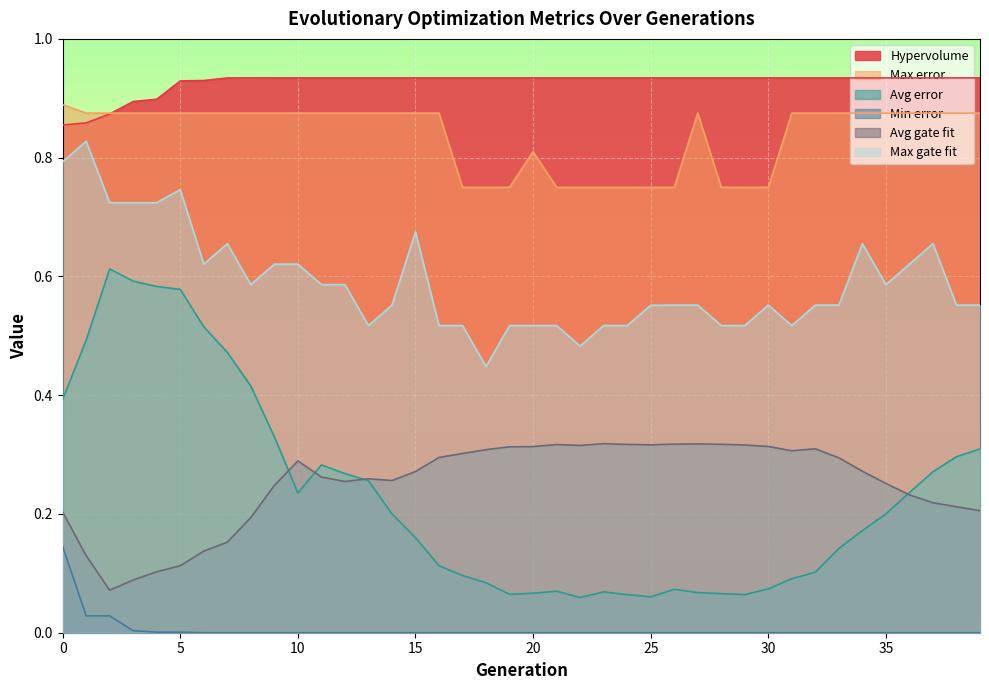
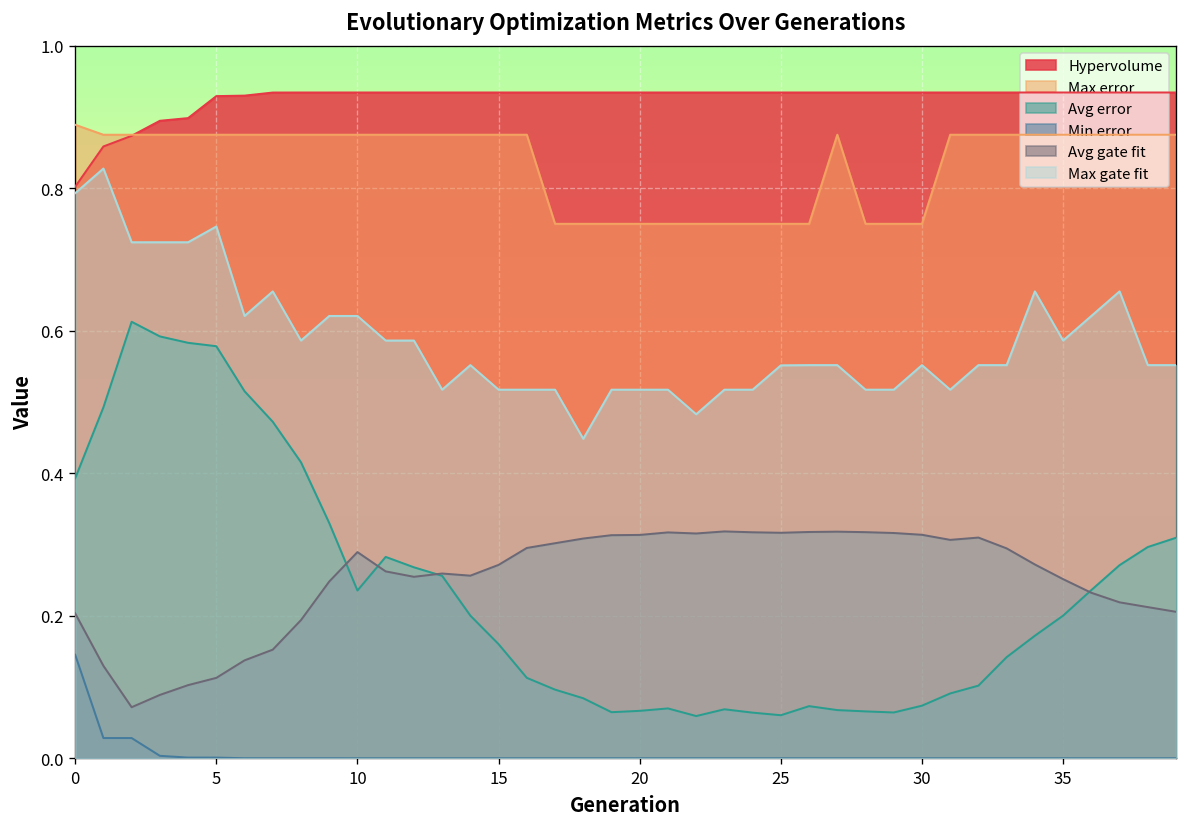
Hypervolume, 0: 0.86 -> 0.80
Max gate fit, 15: 0.67 -> 0.52
Max error, 20: 0.81 -> 0.75
